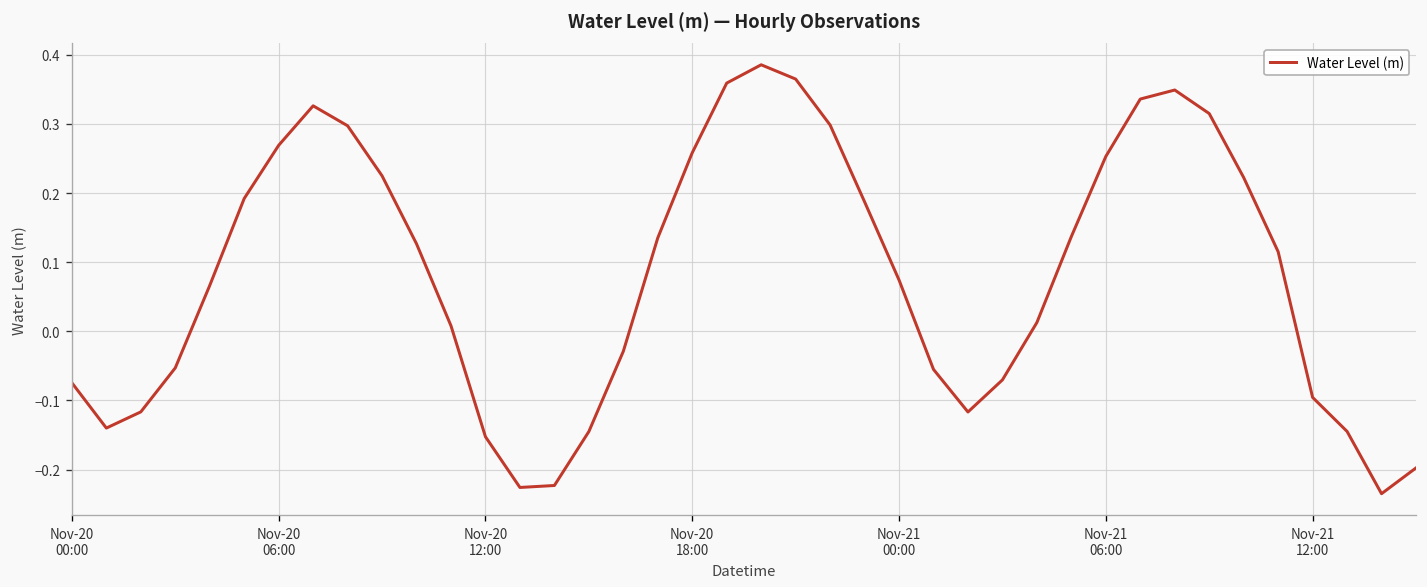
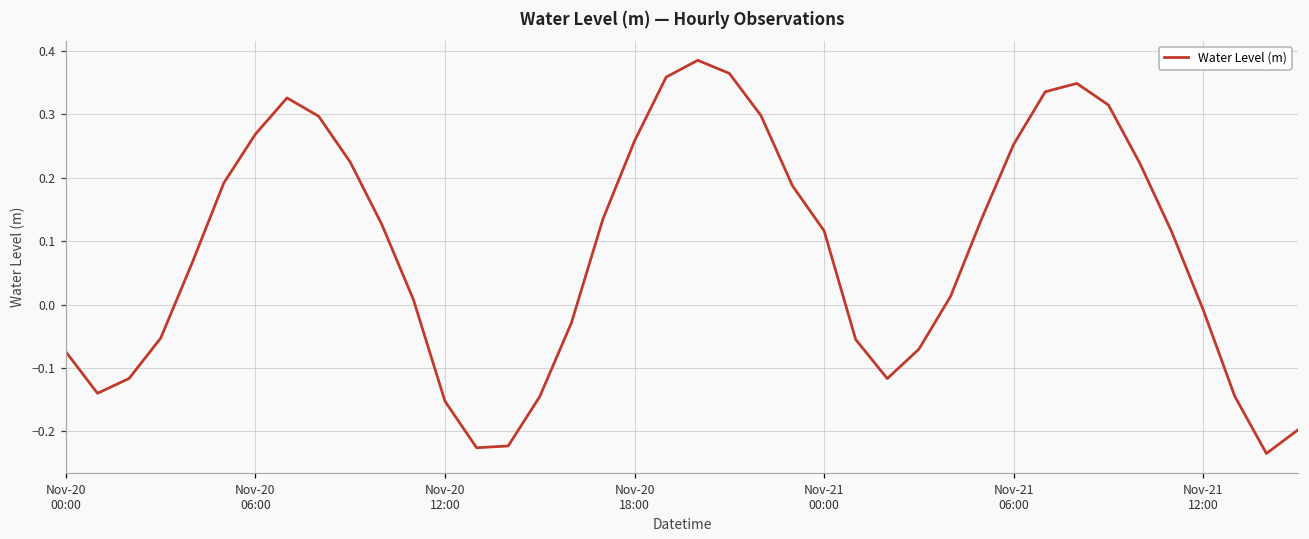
Nov-21 00:00: 0.07 -> 0.12
Nov-21 12:00: -0.10 -> -0.01
